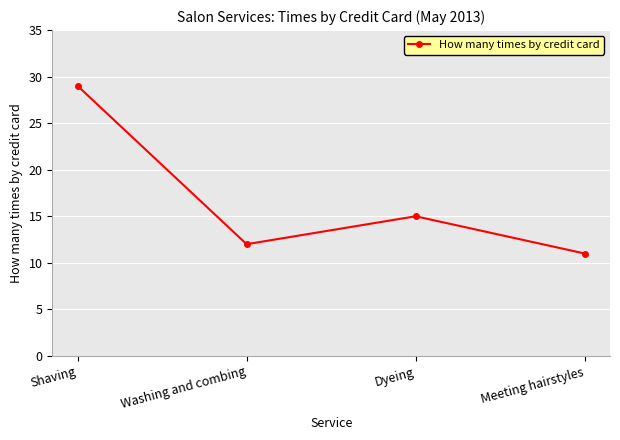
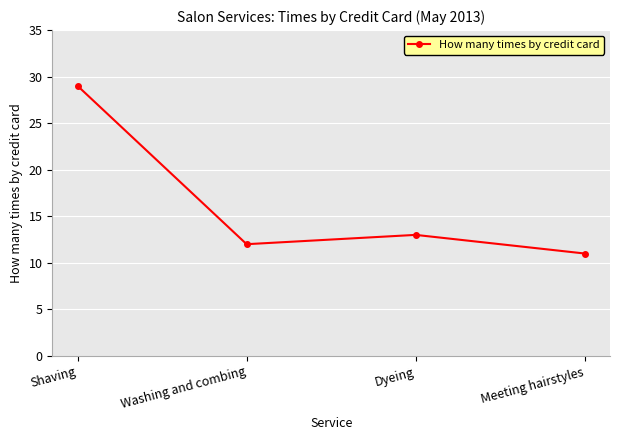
Dyeing: 15 -> 13
